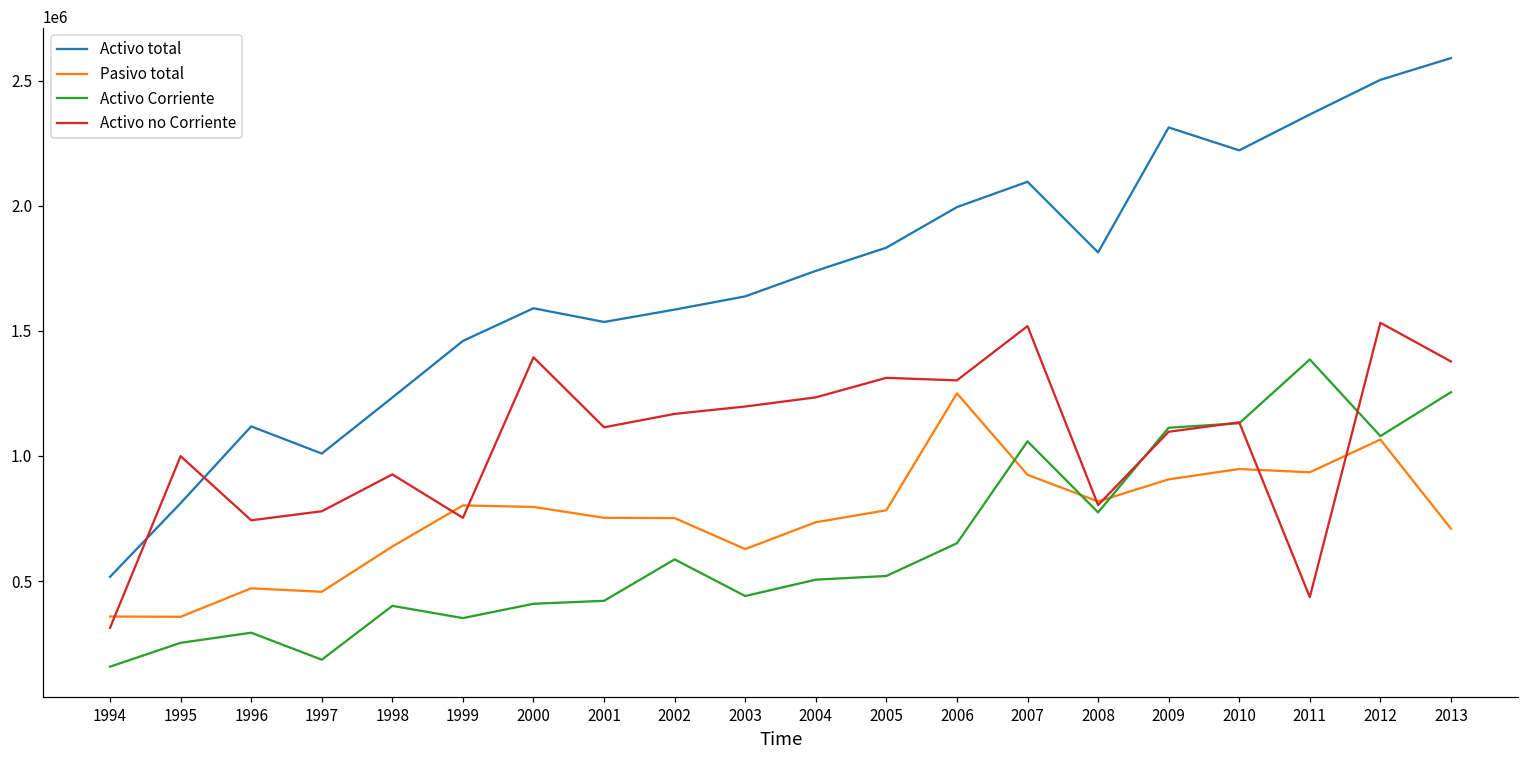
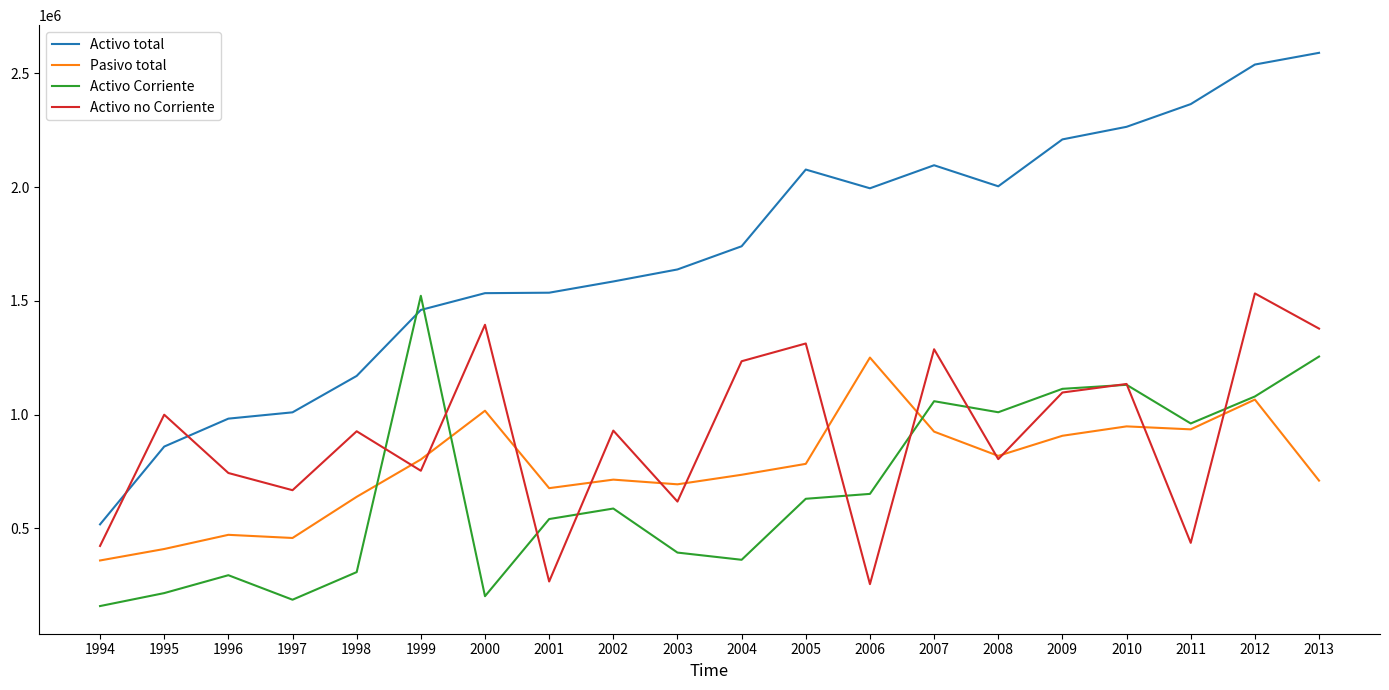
Activo no Corriente, 1994: 310000 -> 420000
Activo total, 1995: 810000 -> 860000
Pasivo total, 1995: 360000 -> 410000
Activo Corriente, 1995: 250000 -> 210000
Activo total, 1996: 1120000 -> 980000
Activo no Corriente, 1997: 780000 -> 670000
Activo total, 1998: 1230000 -> 1170000
Activo Corriente, 1998: 400000 -> 310000
Activo Corriente, 1999: 350000 -> 1520000
Activo total, 2000: 1590000 -> 1530000
Pasivo total, 2000: 800000 -> 1020000
Activo Corriente, 2000: 410000 -> 200000
Pasivo total, 2001: 750000 -> 680000
Activo Corriente, 2001: 420000 -> 540000
Activo no Corriente, 2001: 1110000 -> 270000
Pasivo total, 2002: 750000 -> 710000
Activo no Corriente, 2002: 1170000 -> 930000
Pasivo total, 2003: 630000 -> 690000
Activo Corriente, 2003: 440000 -> 390000
Activo no Corriente, 2003: 1200000 -> 620000
Activo Corriente, 2004: 510000 -> 360000
Activo total, 2005: 1830000 -> 2080000
Activo Corriente, 2005: 520000 -> 630000
Activo no Corriente, 2006: 1300000 -> 250000
Activo no Corriente, 2007: 1520000 -> 1290000
Activo total, 2008: 1810000 -> 2000000
Activo Corriente, 2008: 770000 -> 1010000
Activo total, 2009: 2310000 -> 2210000
Activo total, 2010: 2220000 -> 2260000
Activo Corriente, 2011: 1390000 -> 960000
Activo total, 2012: 2500000 -> 2540000
